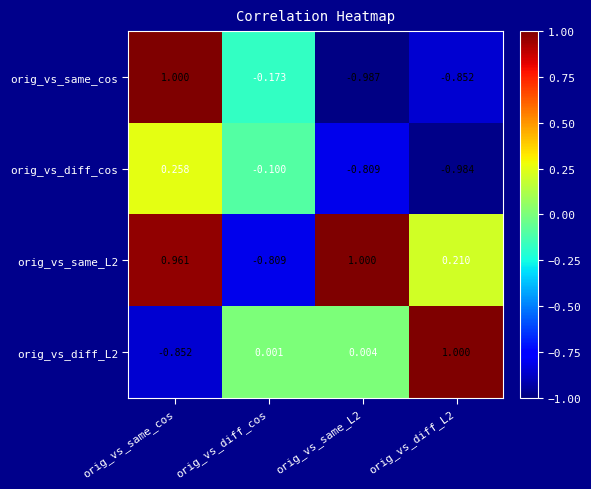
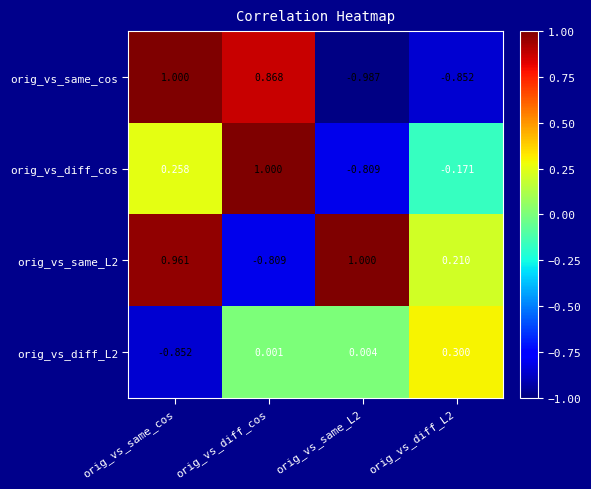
orig_vs_same_cos, orig_vs_diff_cos: -0.173 -> 0.868
orig_vs_diff_cos, orig_vs_diff_cos: -0.100 -> 1.000
orig_vs_diff_cos, orig_vs_diff_L2: -0.984 -> -0.171
orig_vs_diff_L2, orig_vs_diff_L2: 1.000 -> 0.300
